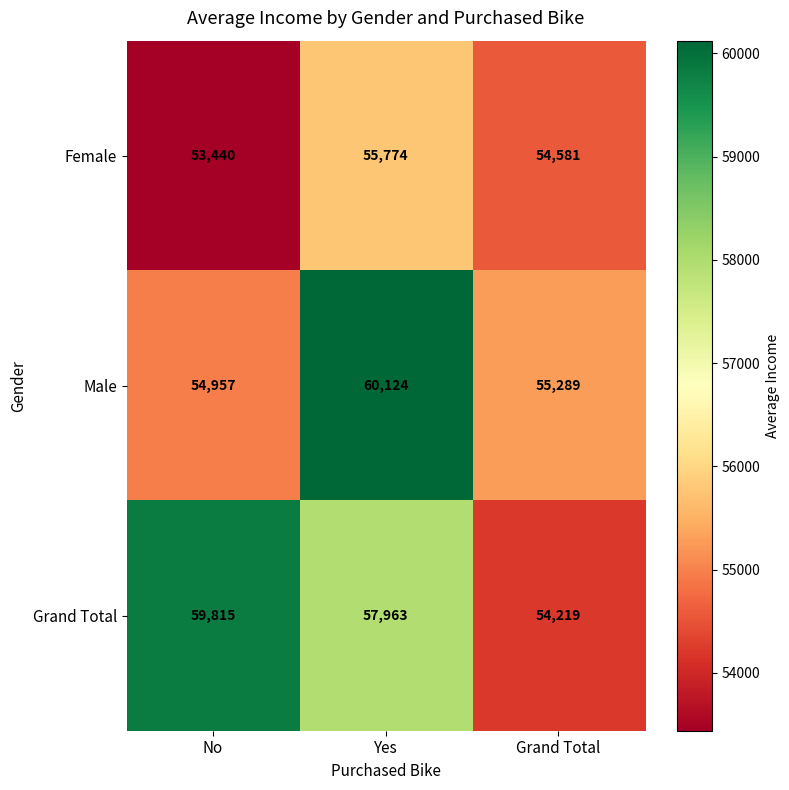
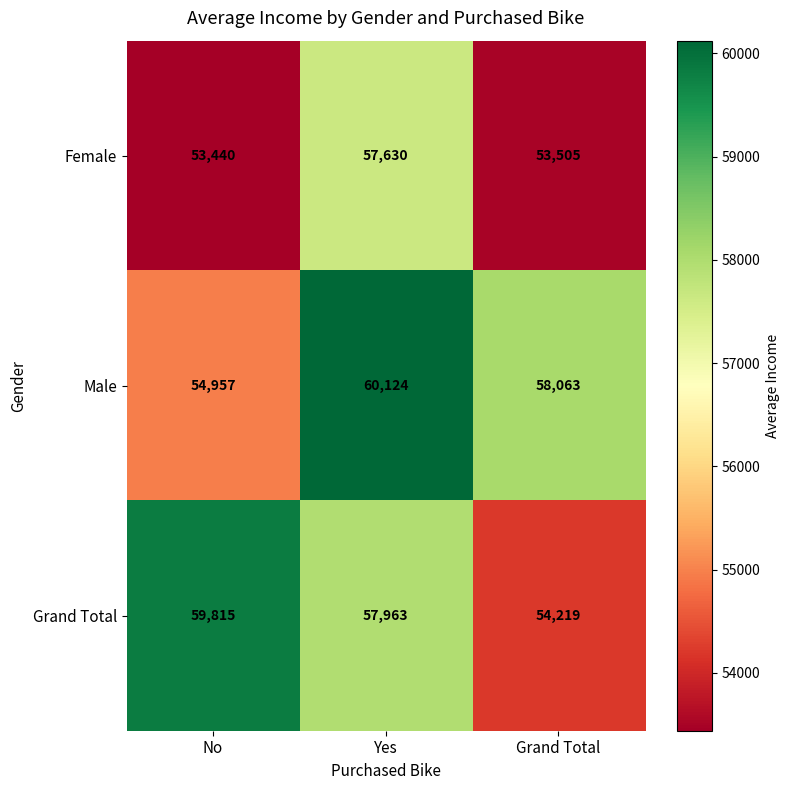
Female, Yes: 55,774 -> 57,630
Female, Grand Total: 54,581 -> 53,505
Male, Grand Total: 55,289 -> 58,063
